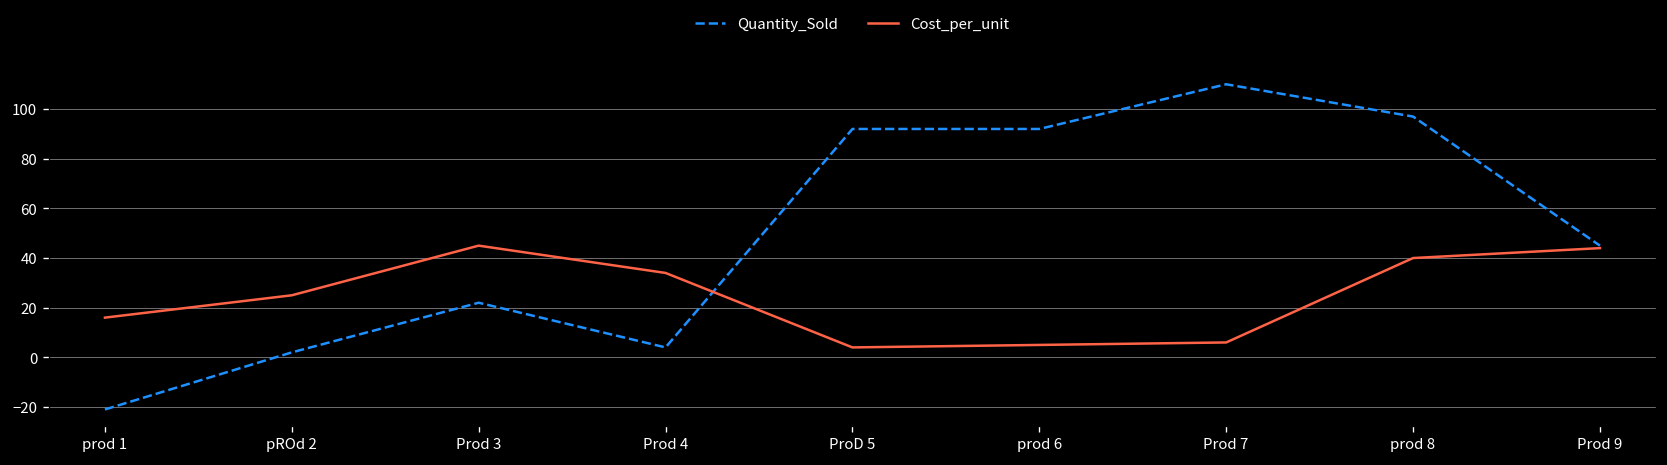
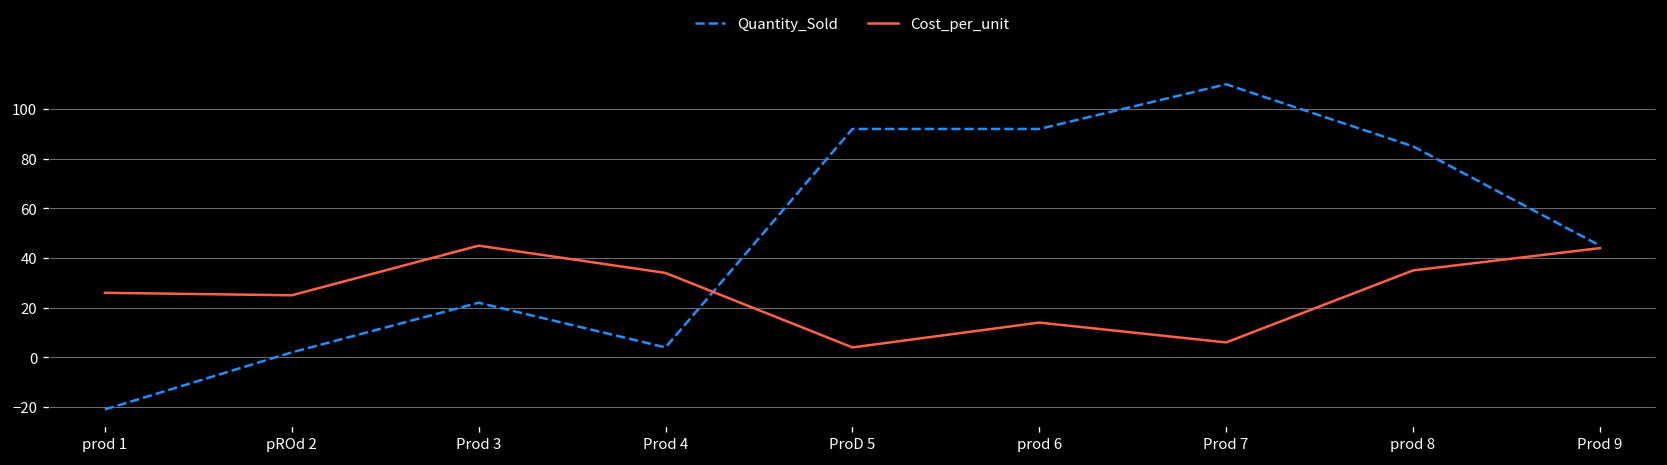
Cost_per_unit, prod 1: 16 -> 26
Cost_per_unit, prod 6: 5 -> 14
Quantity_Sold, prod 8: 97 -> 85
Cost_per_unit, prod 8: 40 -> 35
